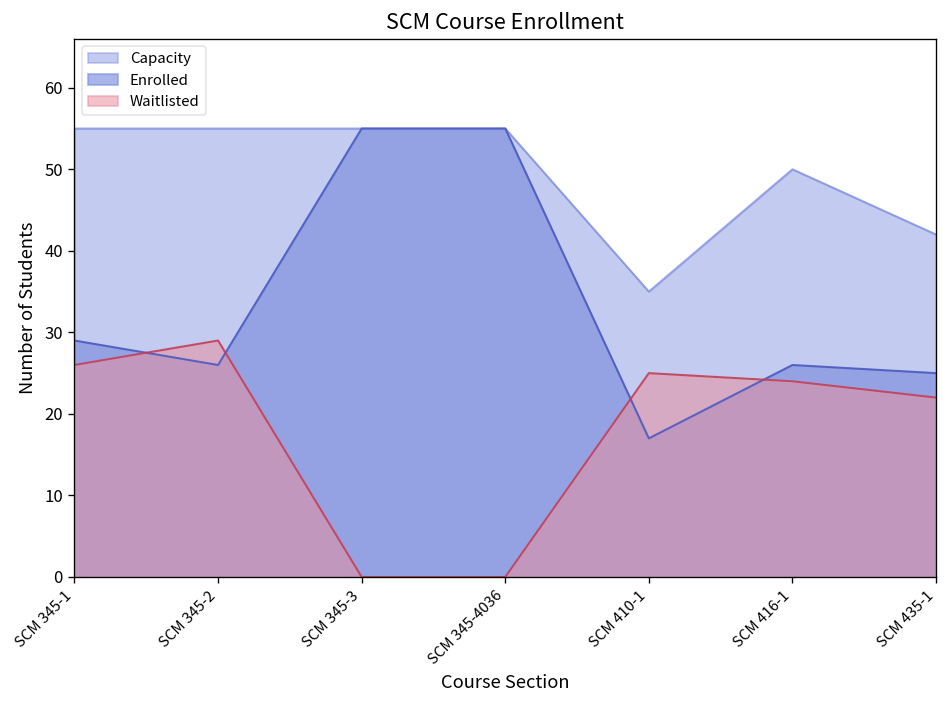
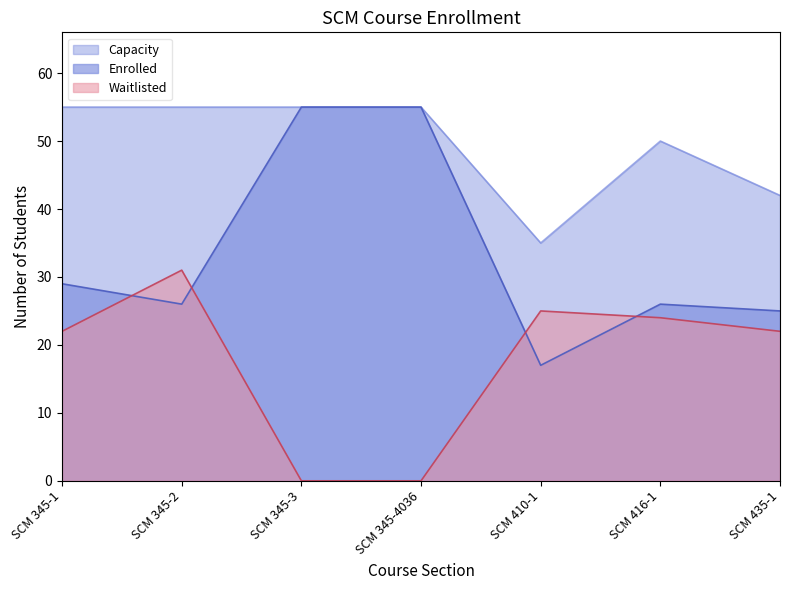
Waitlisted, SCM 345-1: 26 -> 22
Waitlisted, SCM 345-2: 29 -> 31
